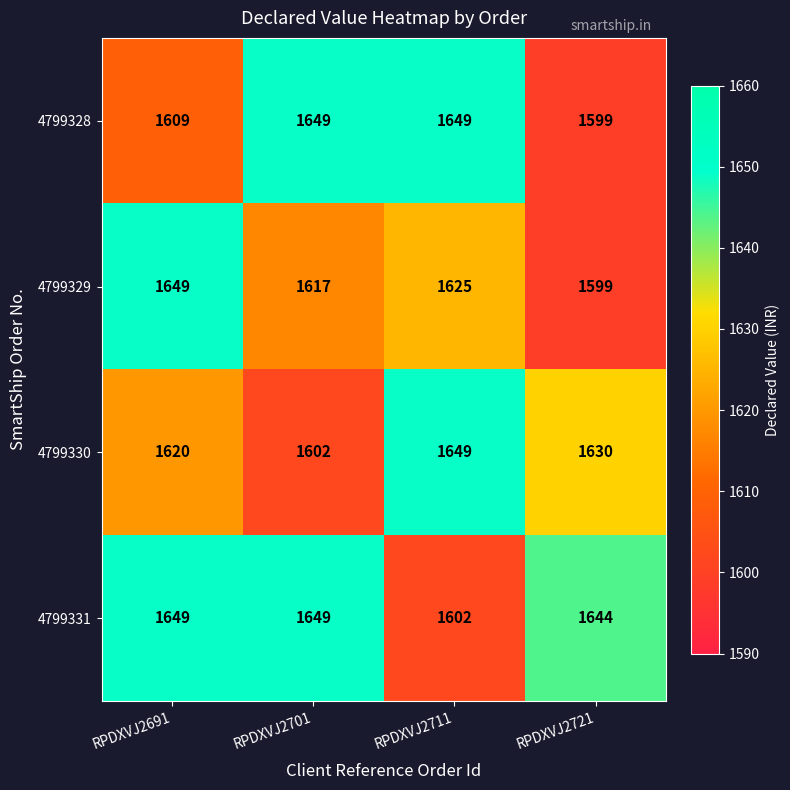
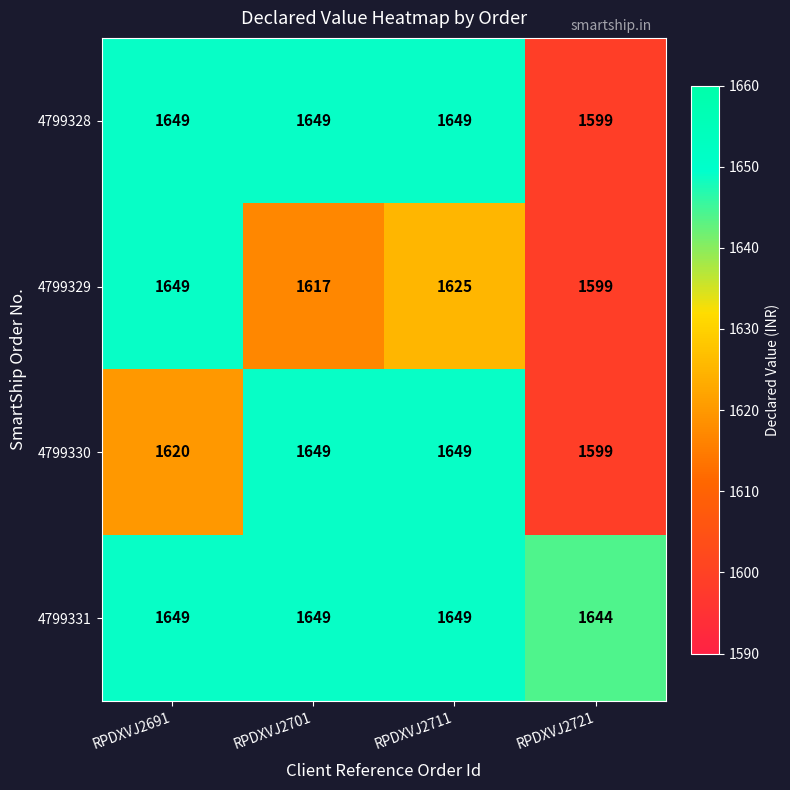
4799328, RPDXVJ2691: 1609 -> 1649
4799330, RPDXVJ2701: 1602 -> 1649
4799330, RPDXVJ2721: 1630 -> 1599
4799331, RPDXVJ2711: 1602 -> 1649
